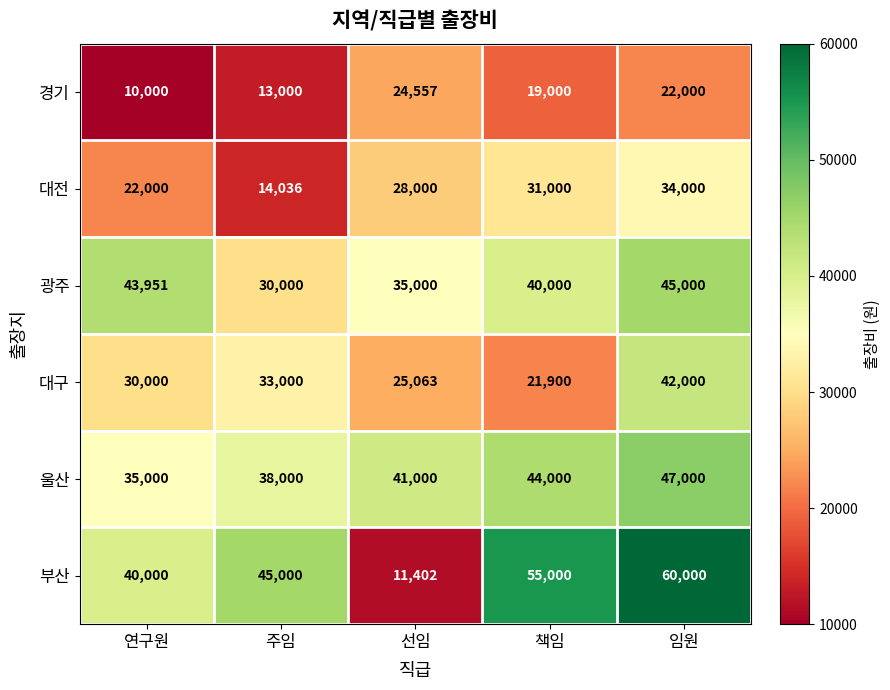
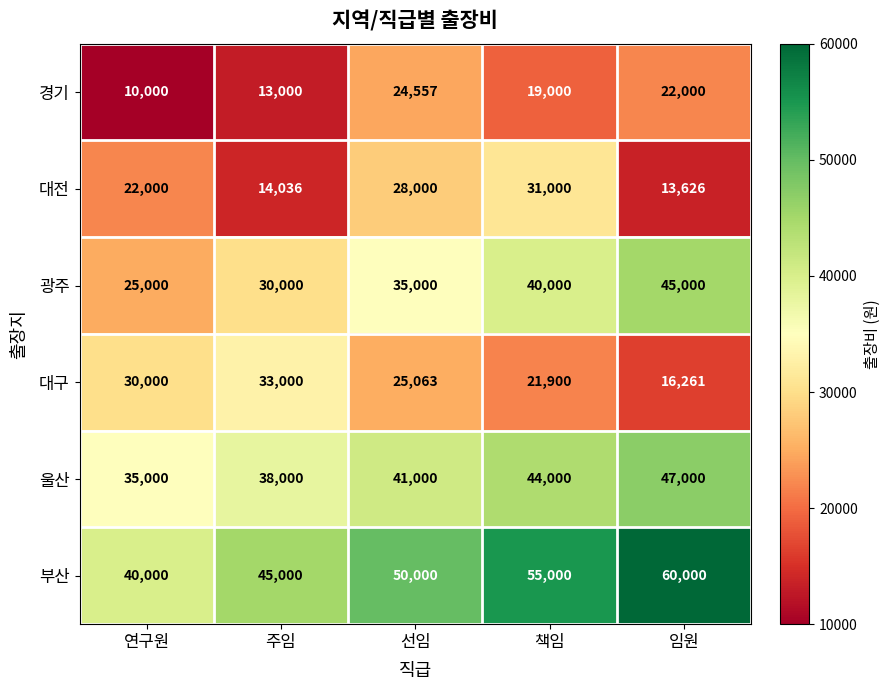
대전, 임원: 34,000 -> 13,626
광주, 연구원: 43,951 -> 25,000
대구, 임원: 42,000 -> 16,261
부산, 선임: 11,402 -> 50,000
